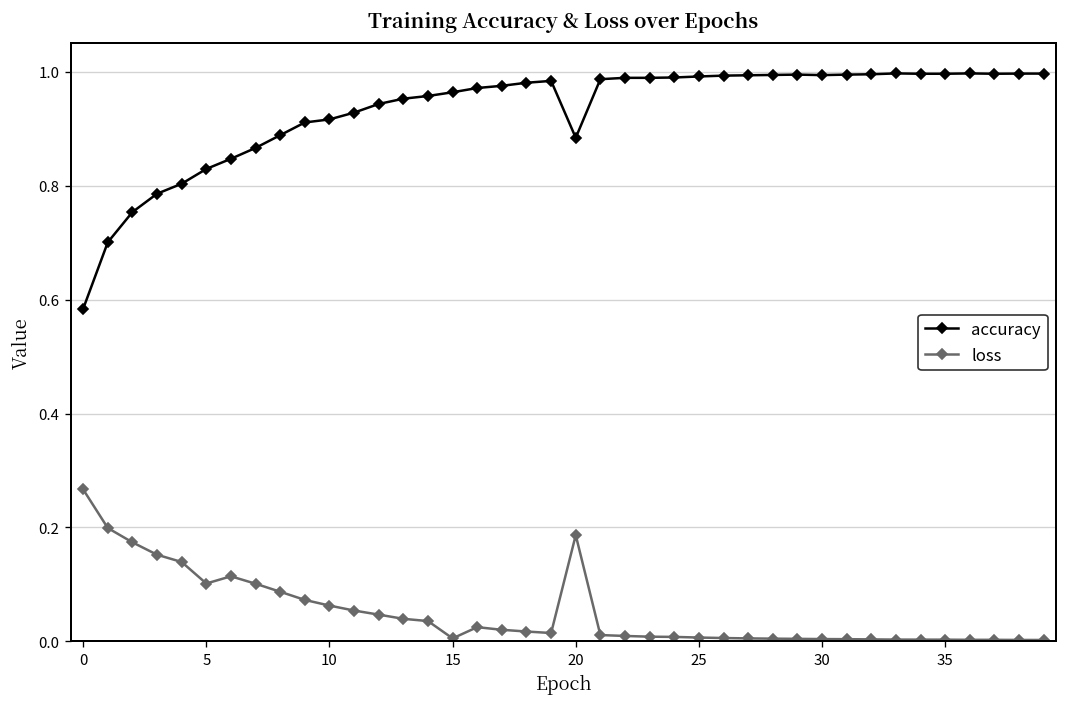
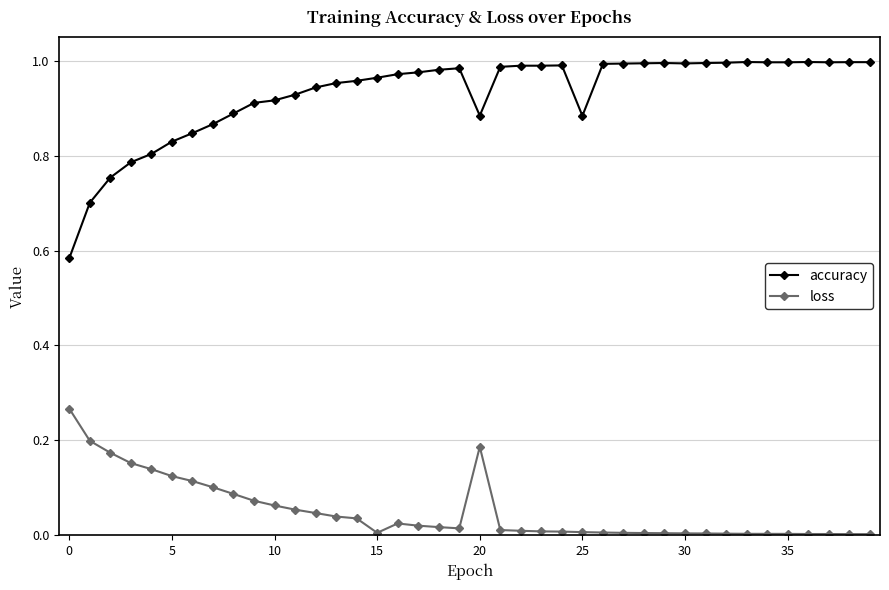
loss, 5: 0.10 -> 0.12
accuracy, 25: 0.99 -> 0.88
